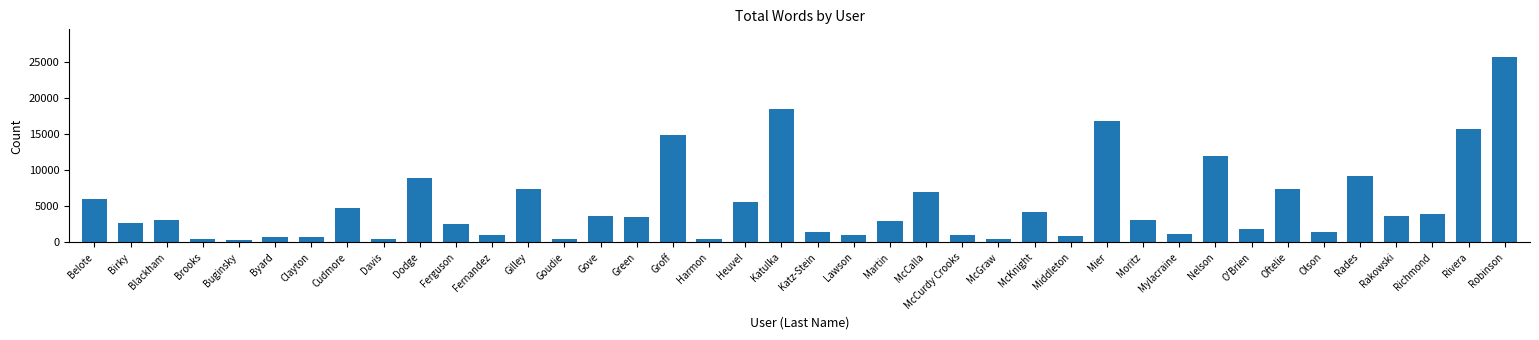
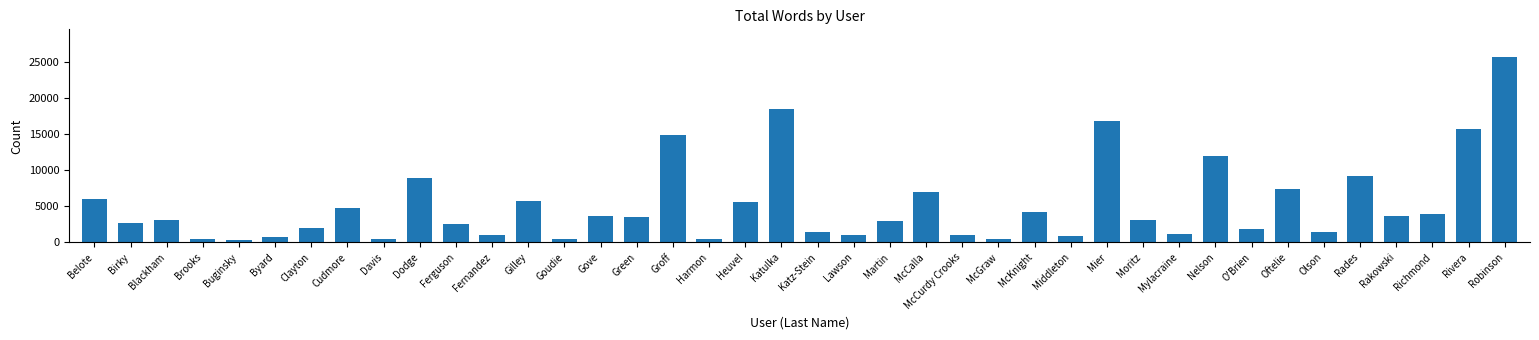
Clayton: 1000 -> 2000
Gilley: 7000 -> 6000
